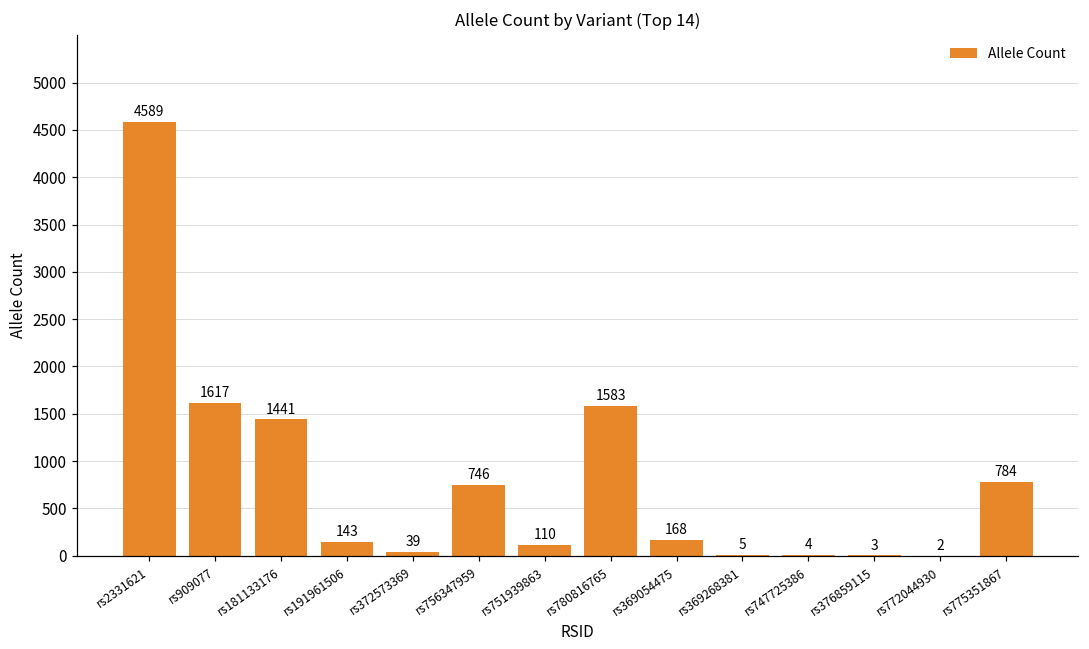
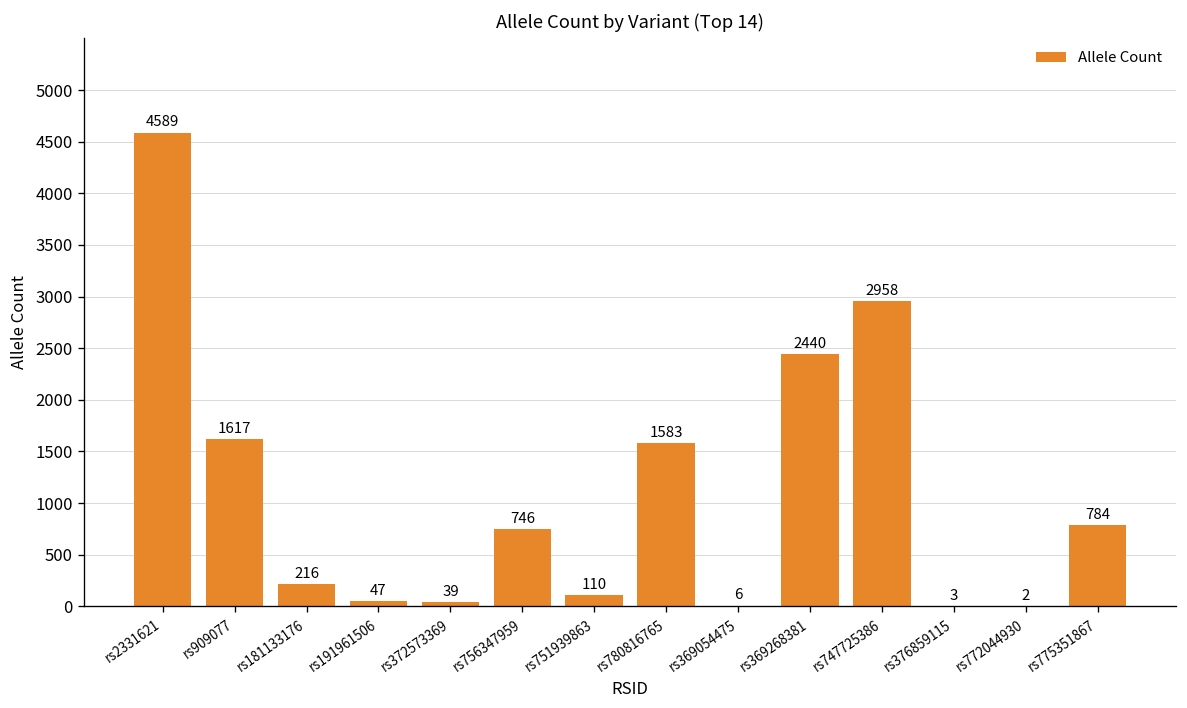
rs181133176: 1441 -> 216
rs191961506: 143 -> 47
rs369054475: 168 -> 6
rs369268381: 5 -> 2440
rs747725386: 4 -> 2958
